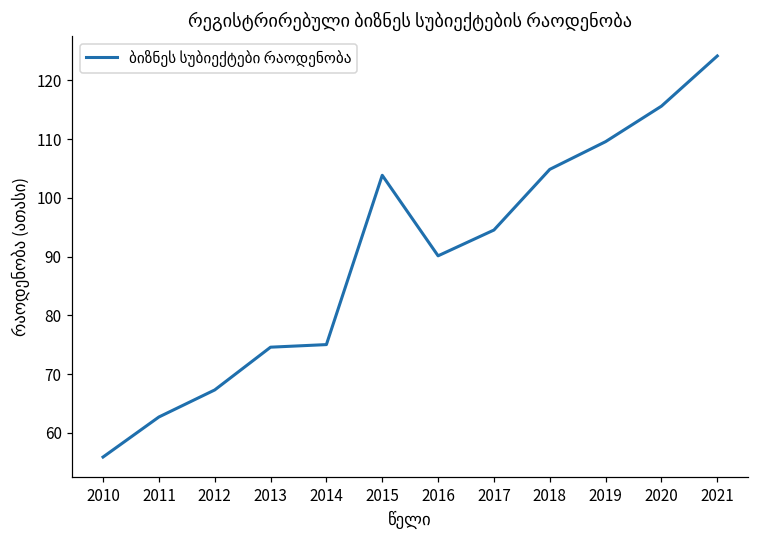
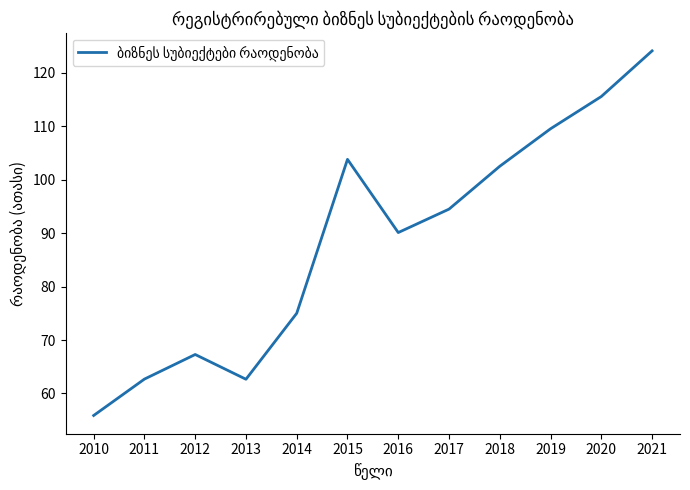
2013: 75 -> 63
2018: 105 -> 103
